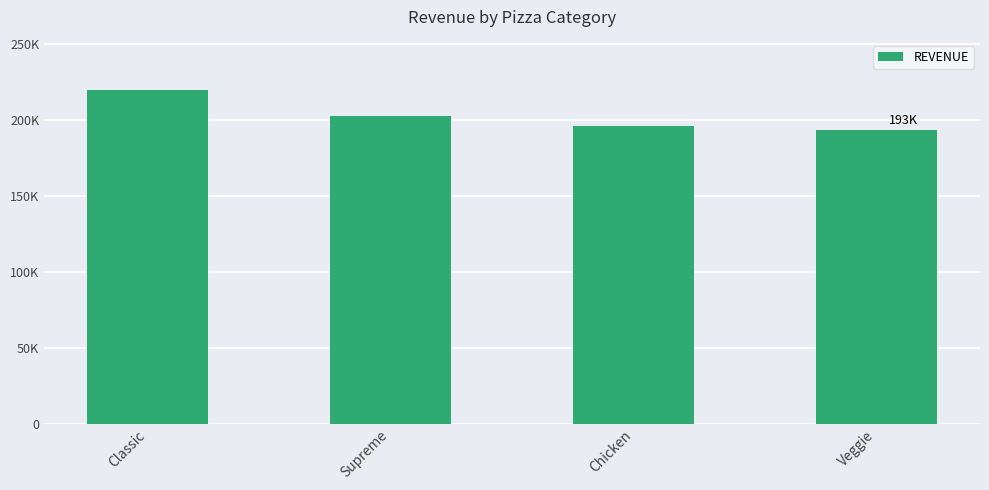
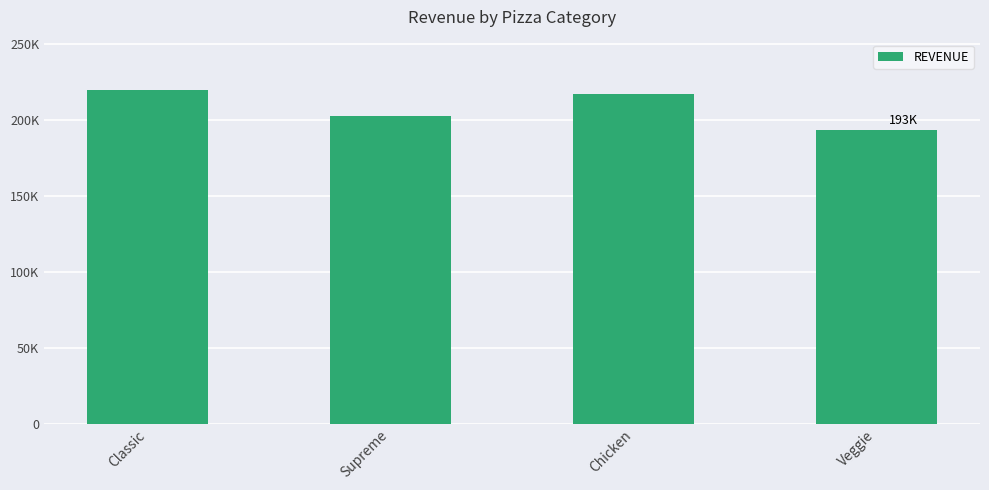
Chicken: 196000 -> 217000
